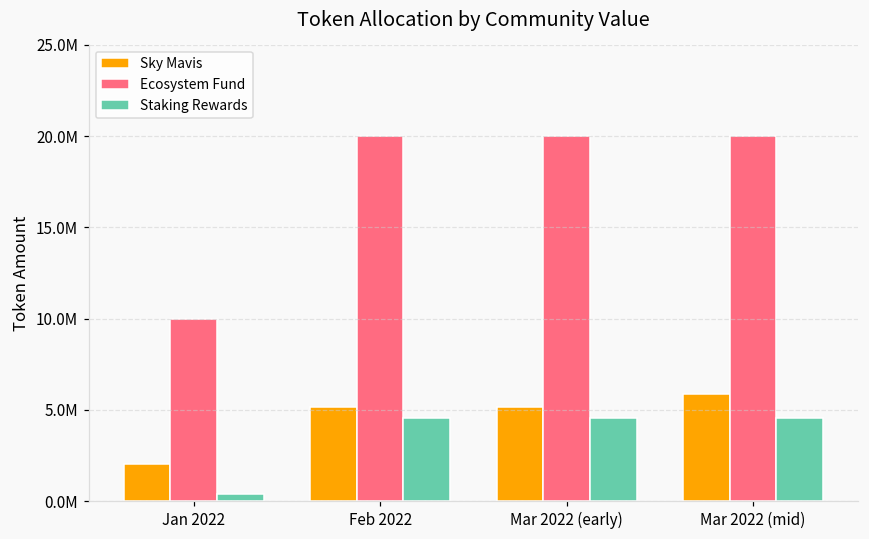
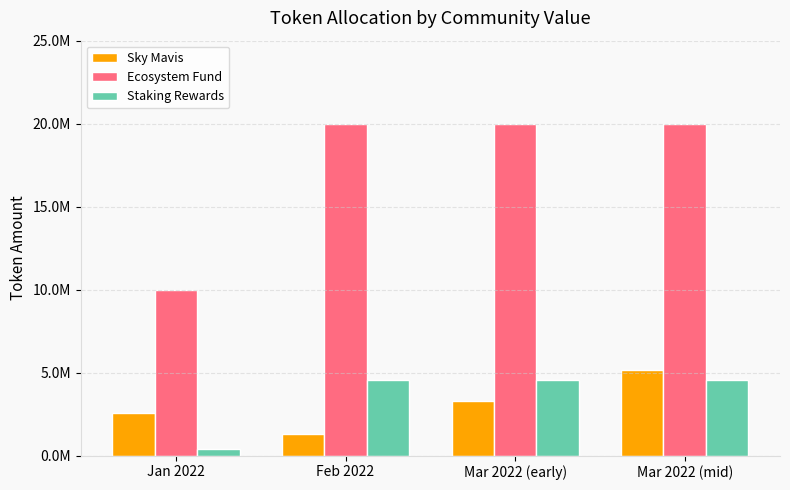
Sky Mavis, Jan 2022: 2000000 -> 2600000
Sky Mavis, Feb 2022: 5100000 -> 1300000
Sky Mavis, Mar 2022 (early): 5100000 -> 3300000
Sky Mavis, Mar 2022 (mid): 5900000 -> 5100000
